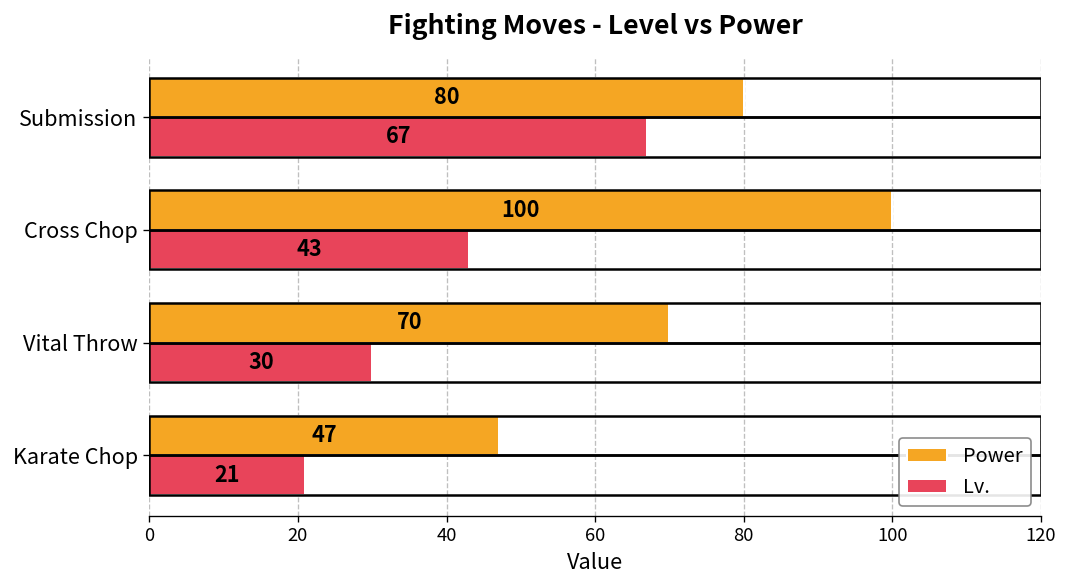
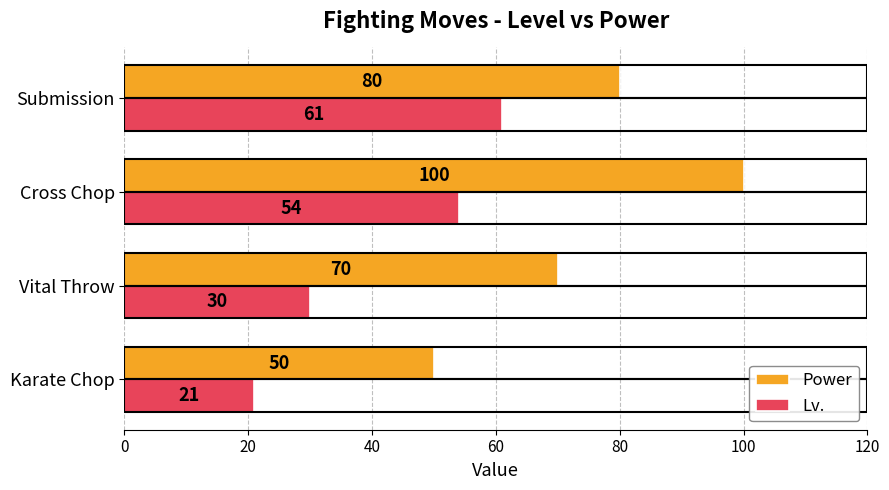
Lv., Submission: 67 -> 61
Lv., Cross Chop: 43 -> 54
Power, Karate Chop: 47 -> 50
